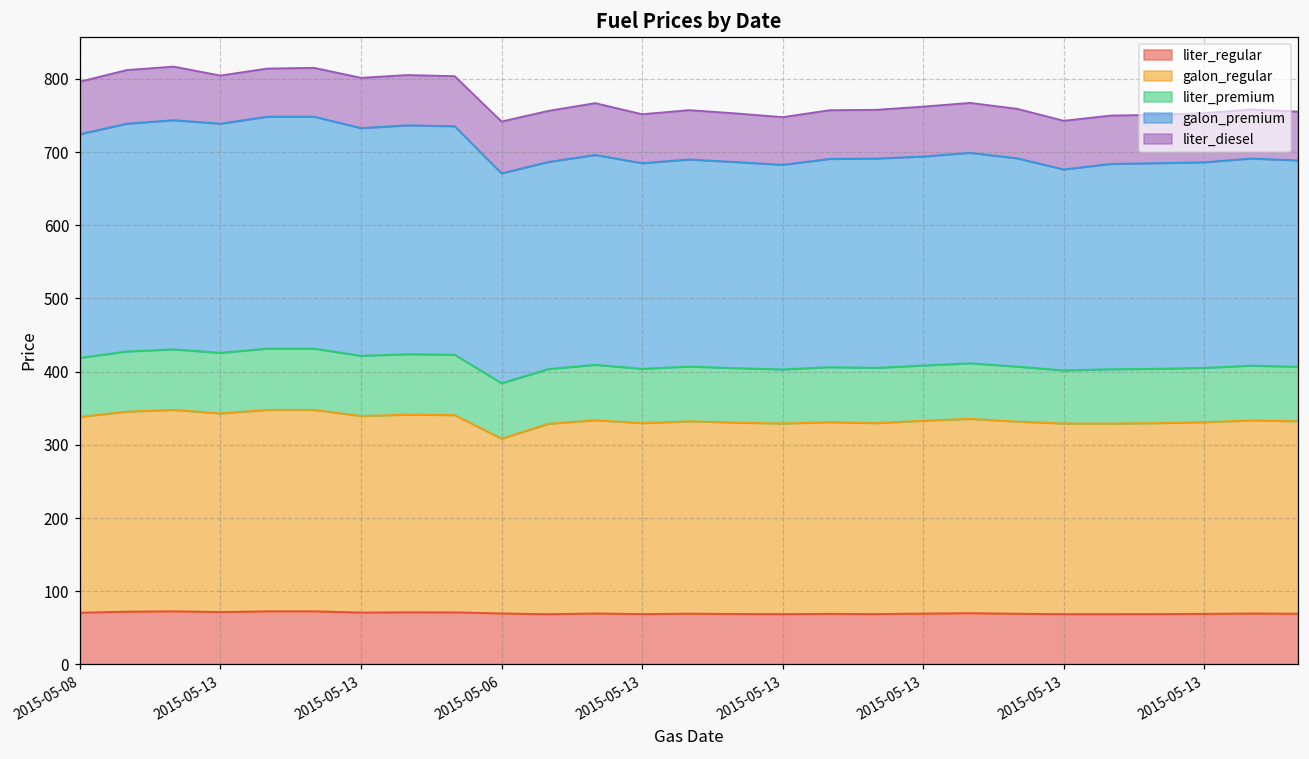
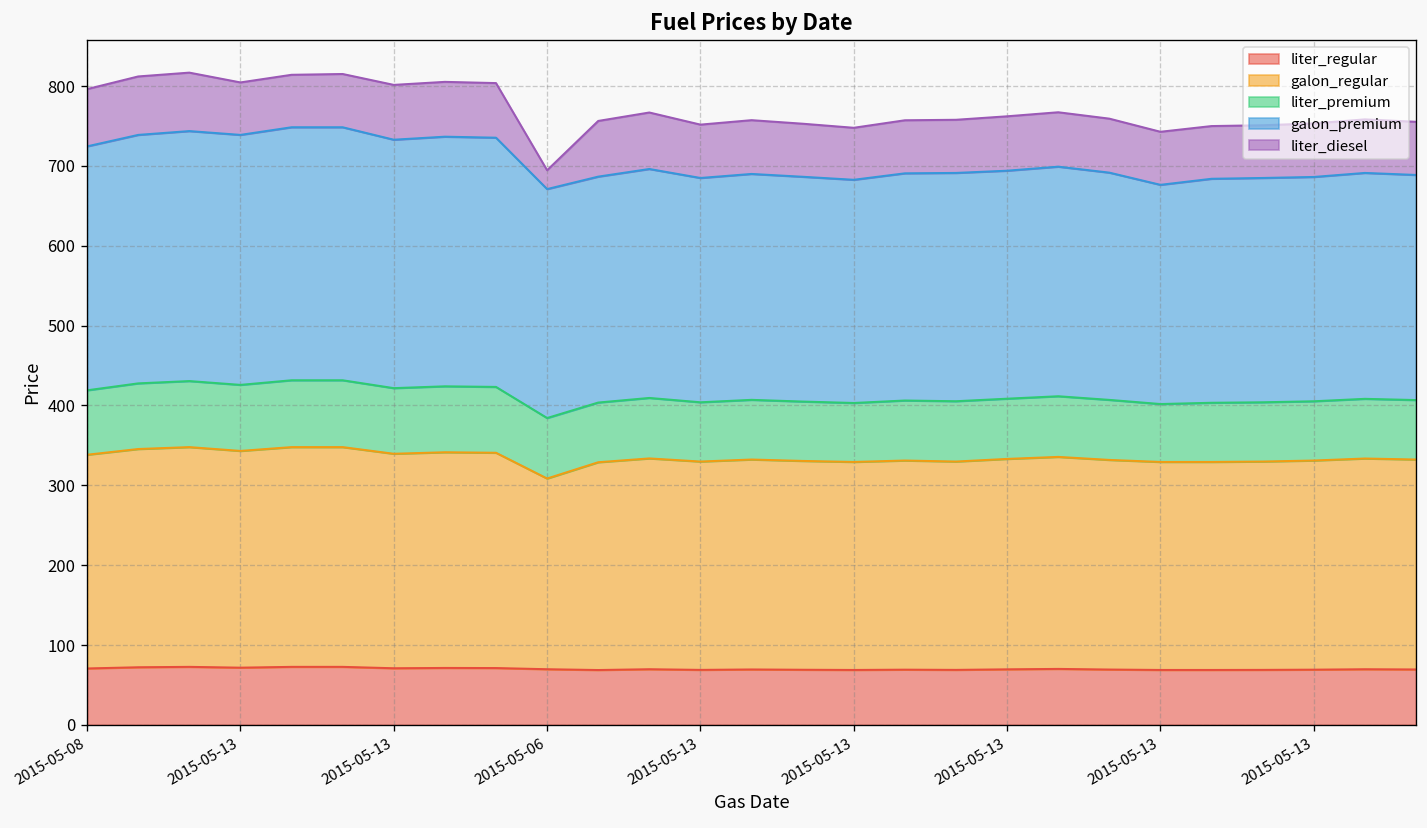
liter_diesel, 2015-05-06: 70 -> 20
